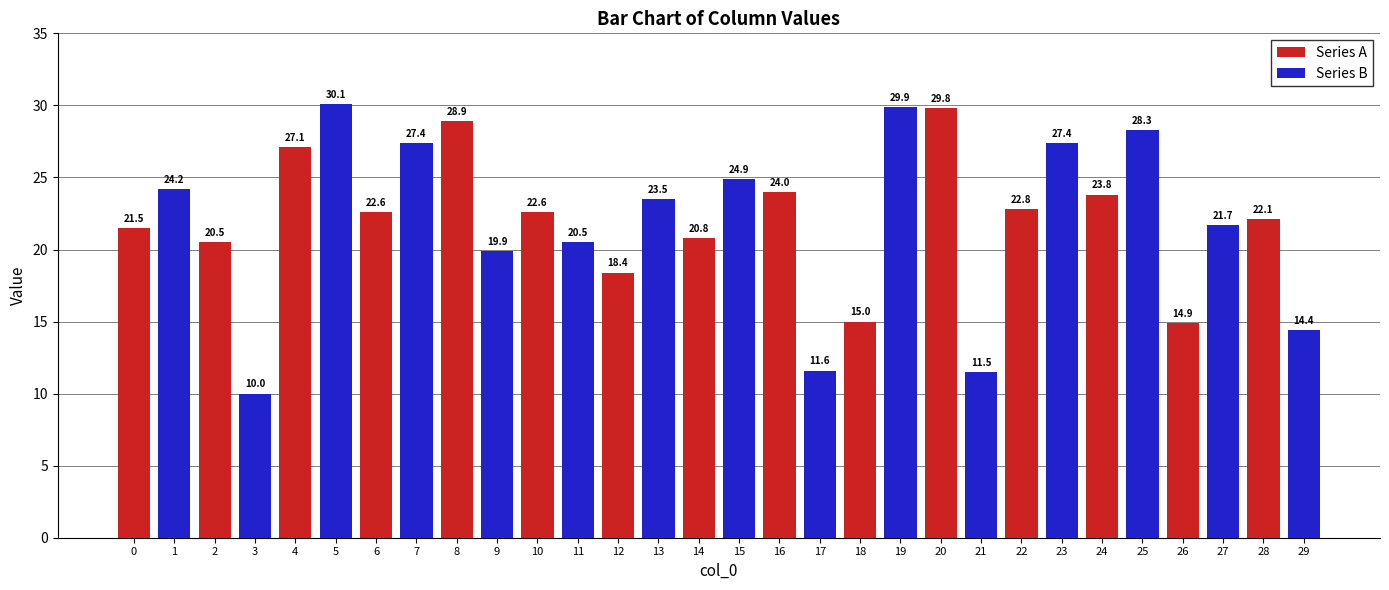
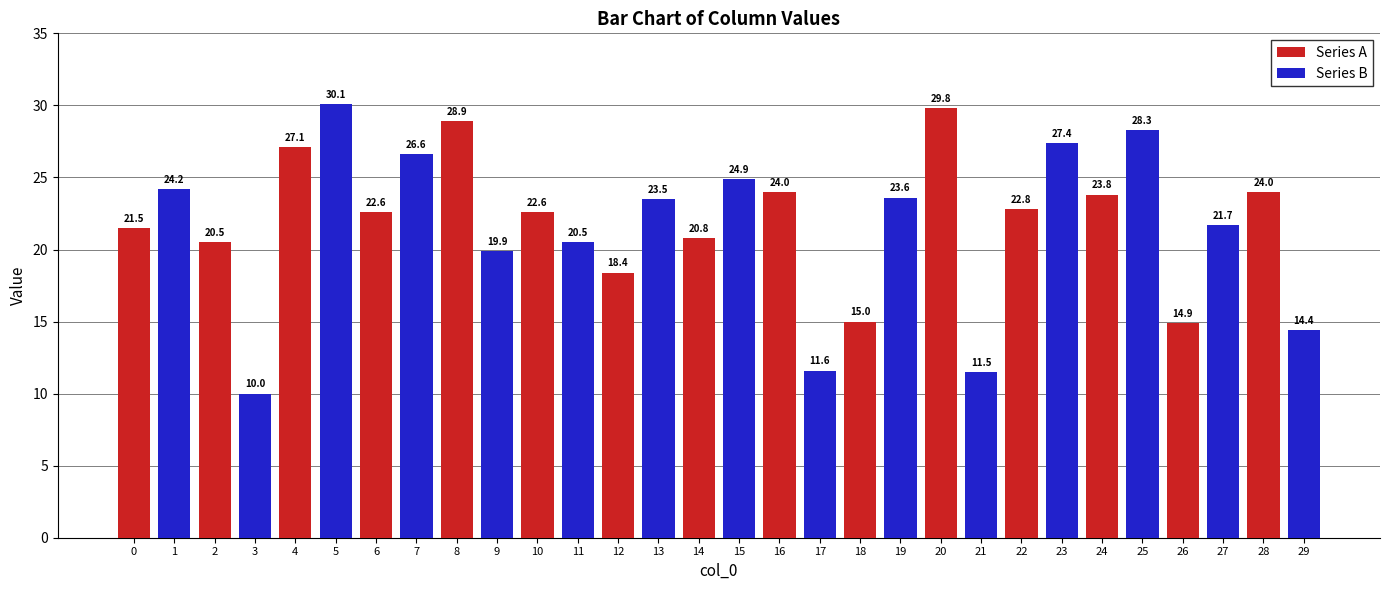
Series B, 7: 27.4 -> 26.6
Series B, 19: 29.9 -> 23.6
Series A, 28: 22.1 -> 24.0
